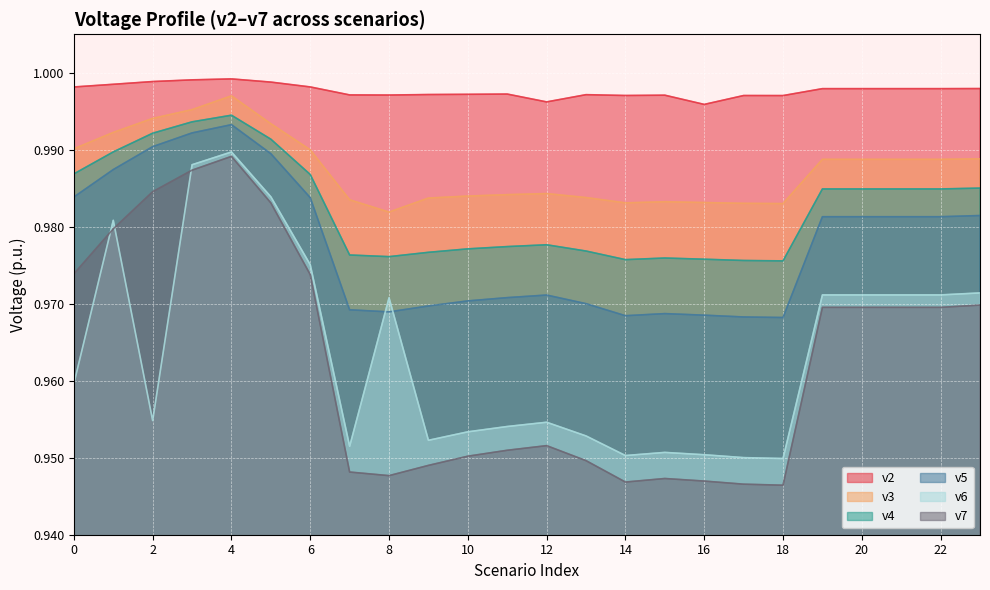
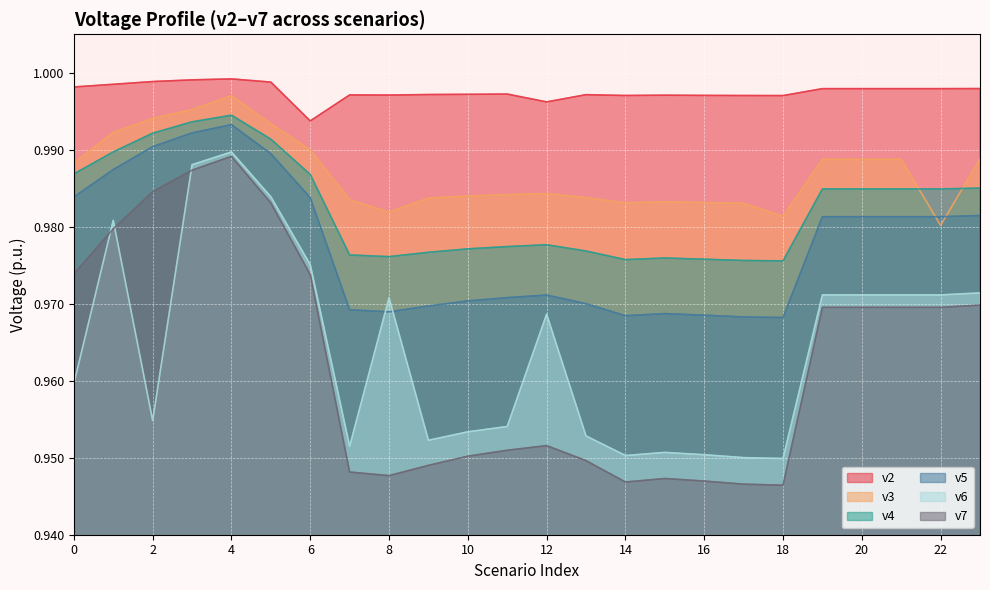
v3, 0: 0.990 -> 0.988
v2, 6: 0.998 -> 0.994
v6, 12: 0.955 -> 0.969
v2, 16: 0.996 -> 0.997
v3, 18: 0.983 -> 0.981
v3, 22: 0.989 -> 0.980
